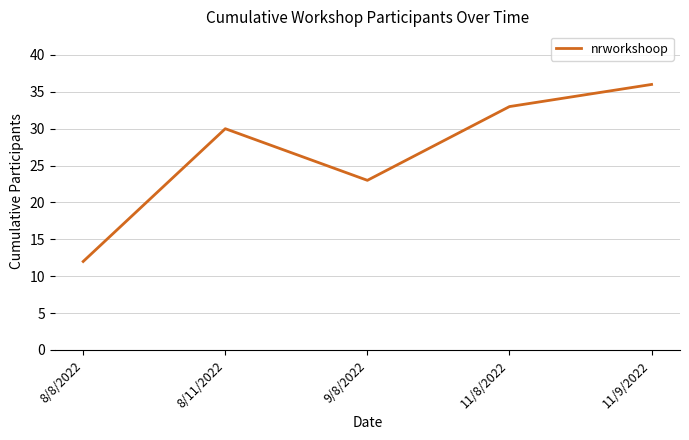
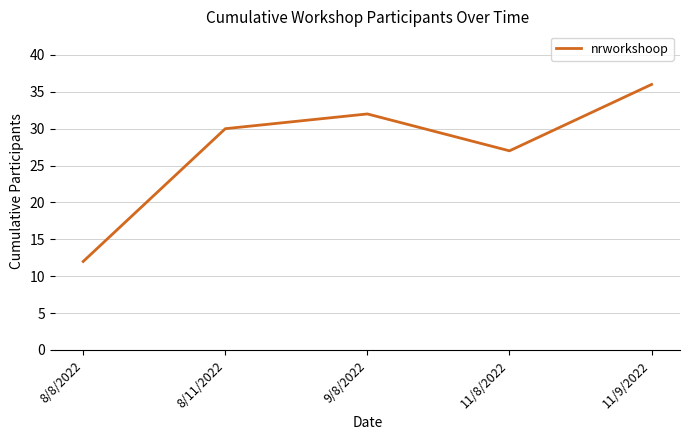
9/8/2022: 23 -> 32
11/8/2022: 33 -> 27
